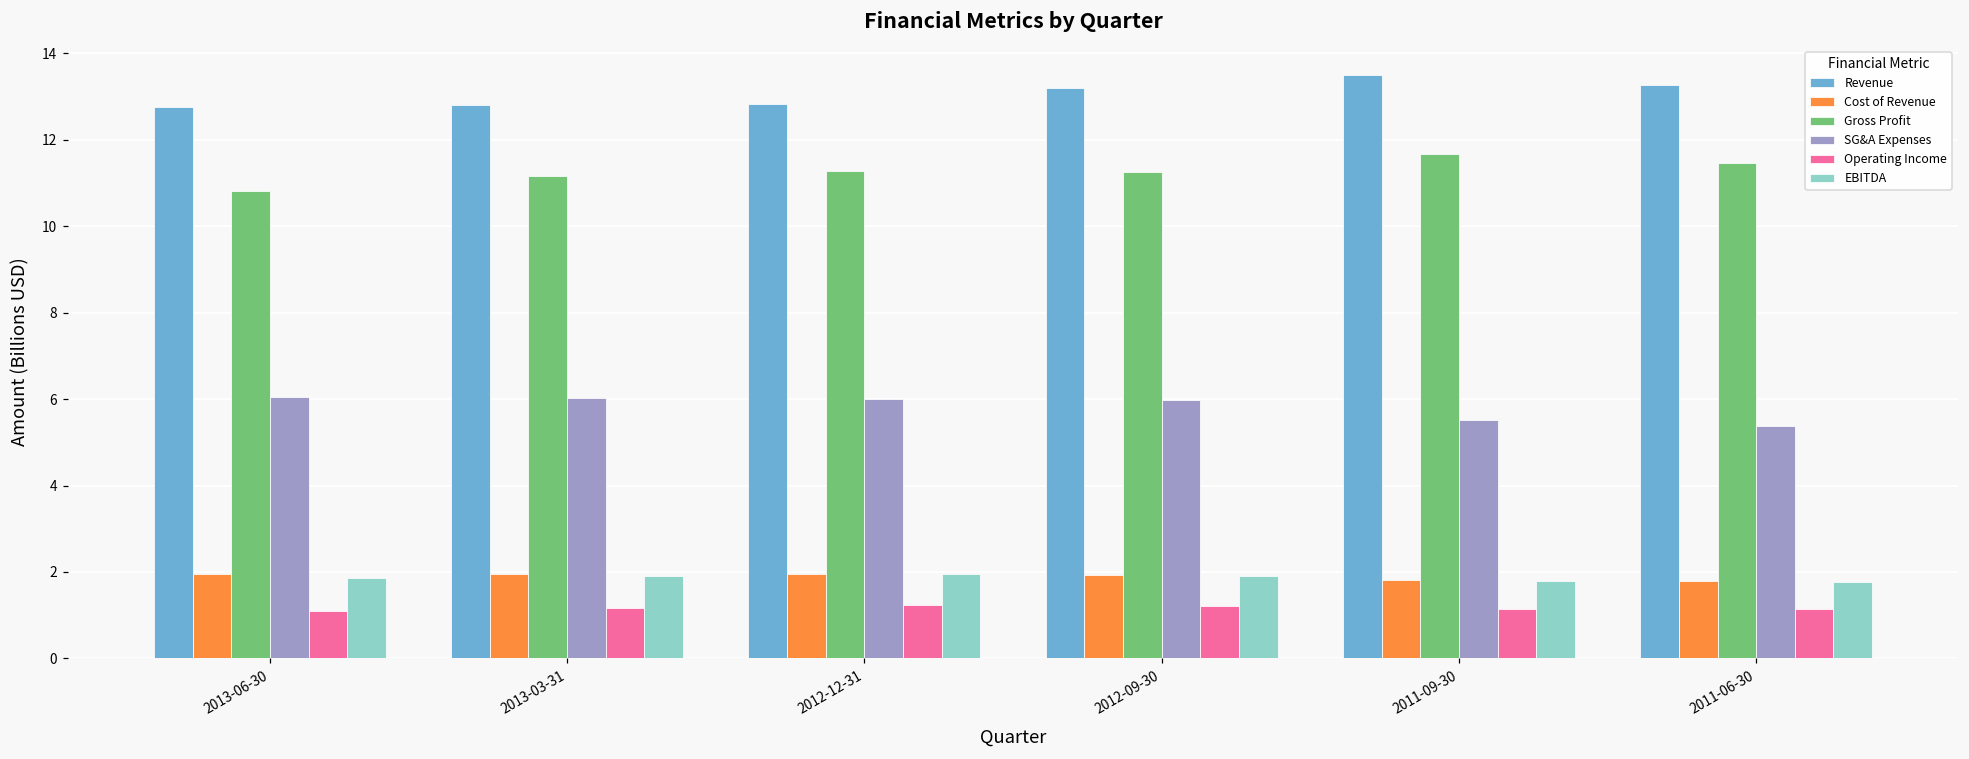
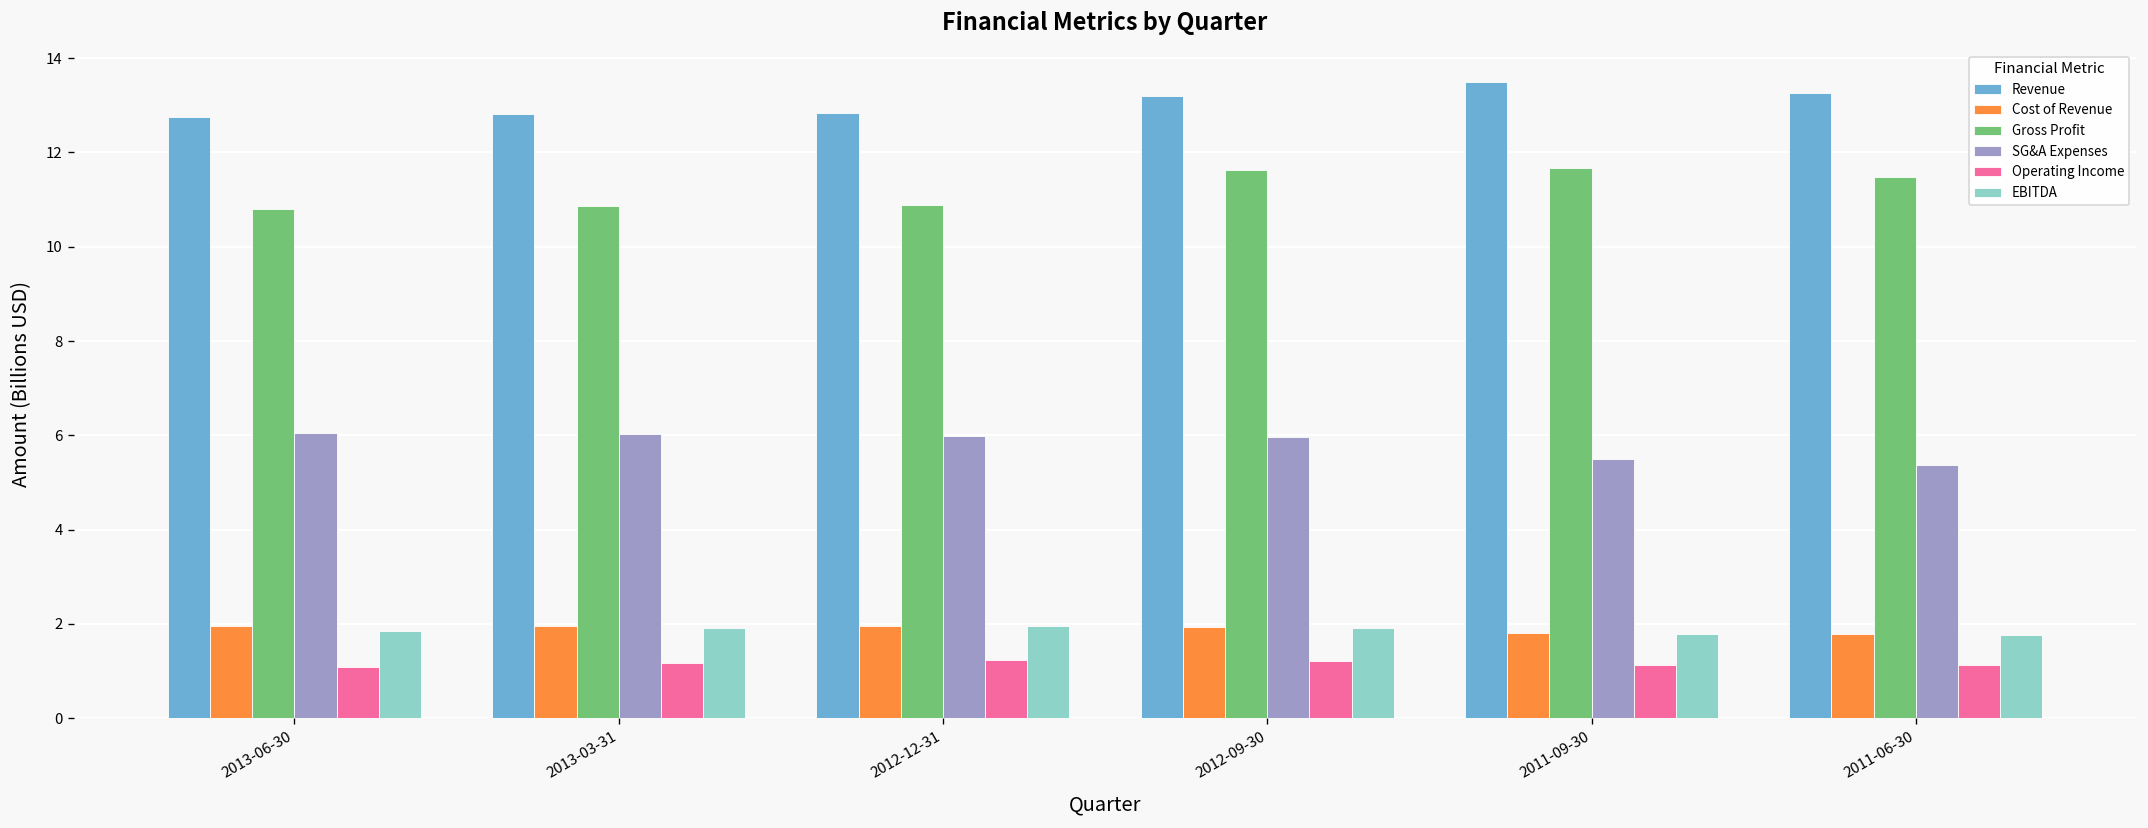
Gross Profit, 2013-03-31: 11.2 -> 10.9
Gross Profit, 2012-12-31: 11.3 -> 10.9
Gross Profit, 2012-09-30: 11.3 -> 11.6
